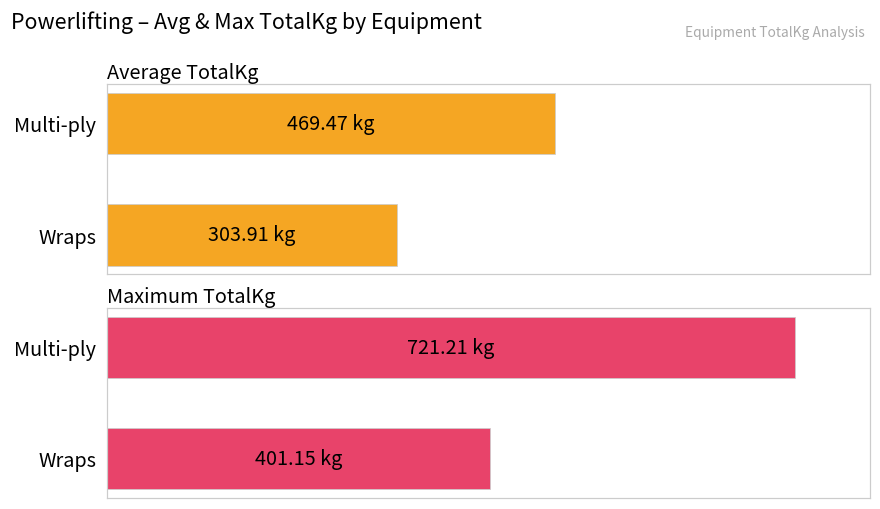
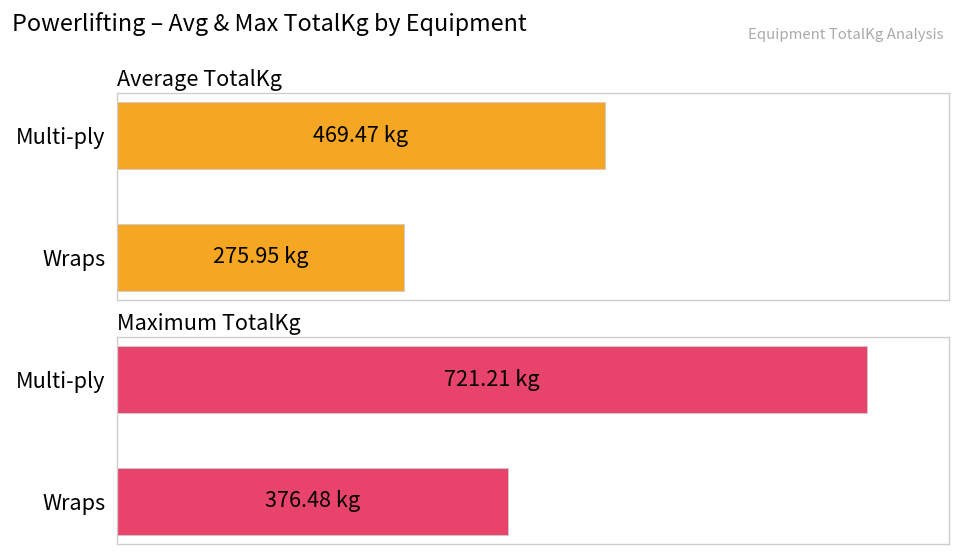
Average TotalKg, Wraps: 303.91 -> 275.95
Maximum TotalKg, Wraps: 401.15 -> 376.48
